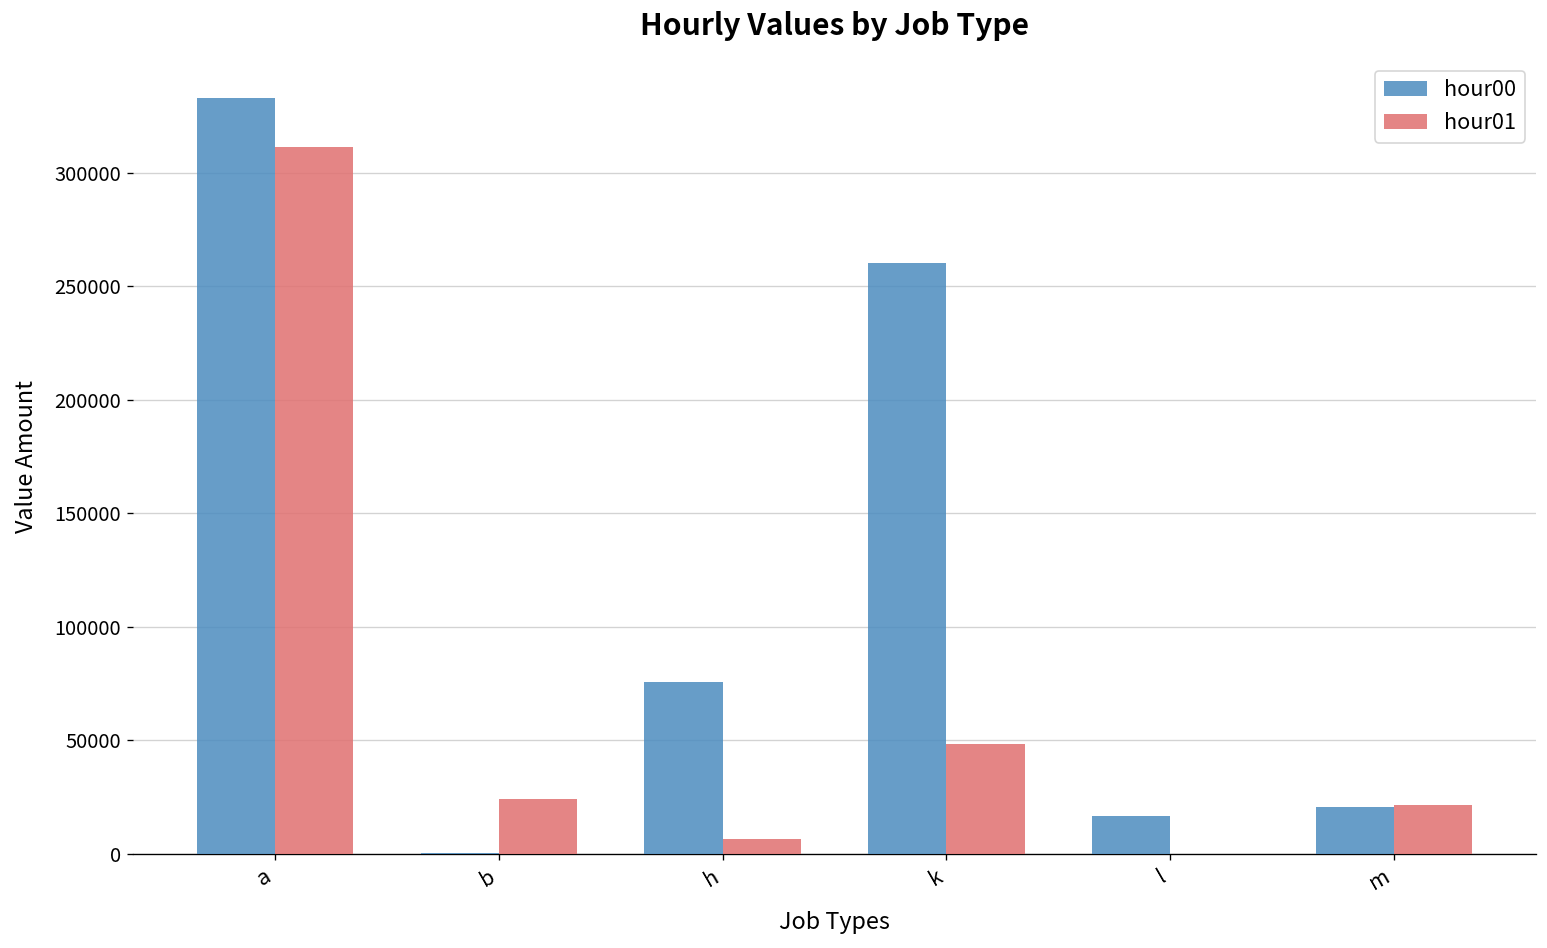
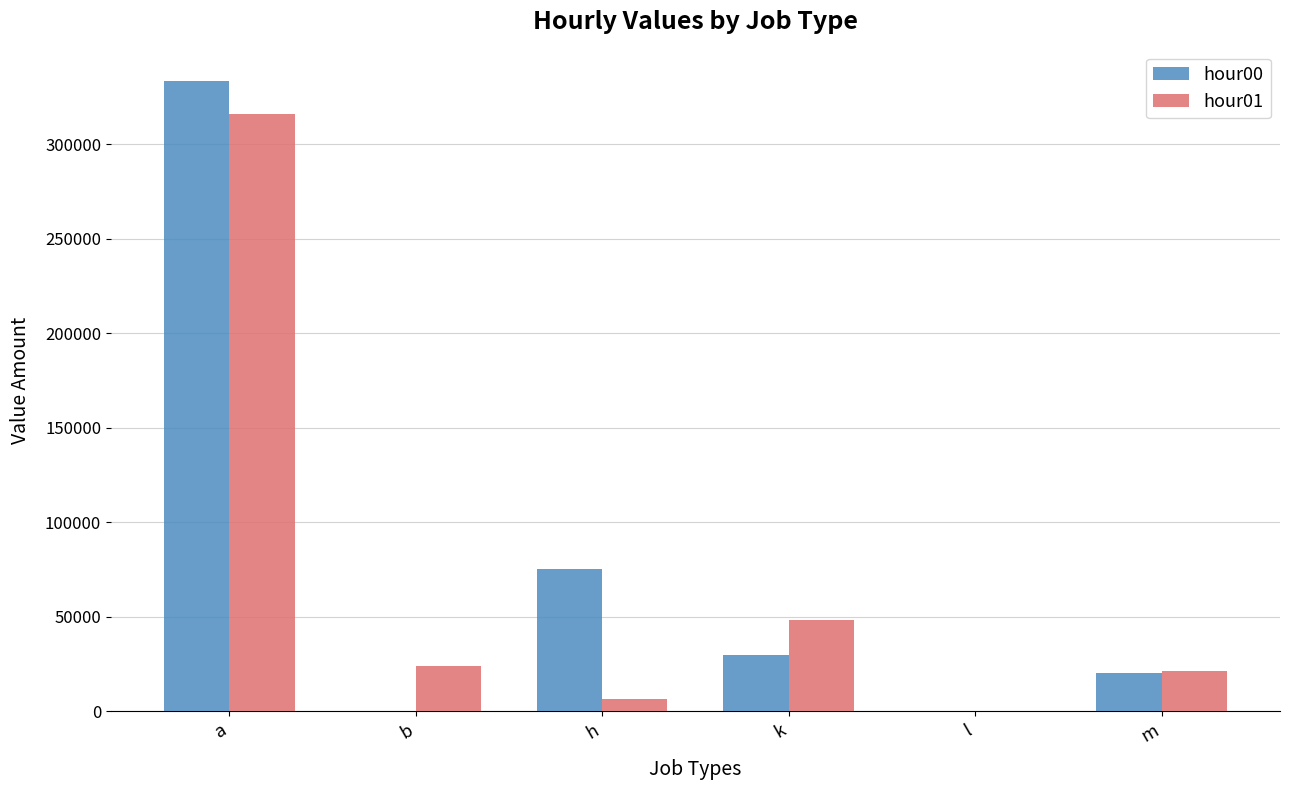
hour01, a: 311000 -> 316000
hour00, k: 260000 -> 30000
hour00, l: 17000 -> 0
